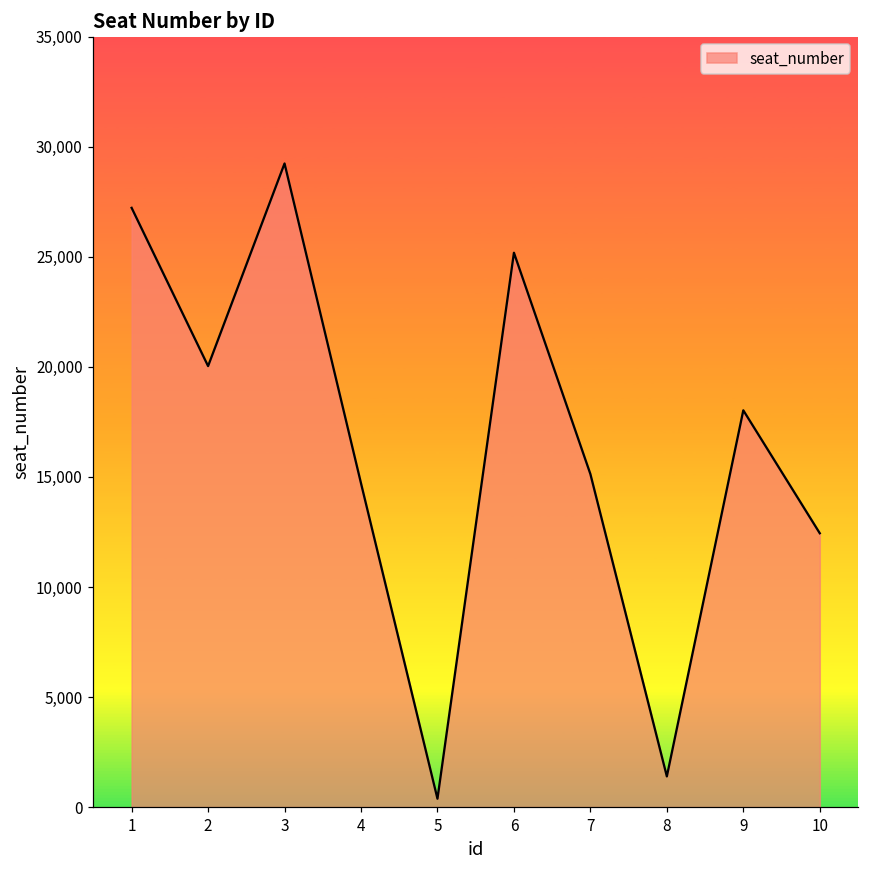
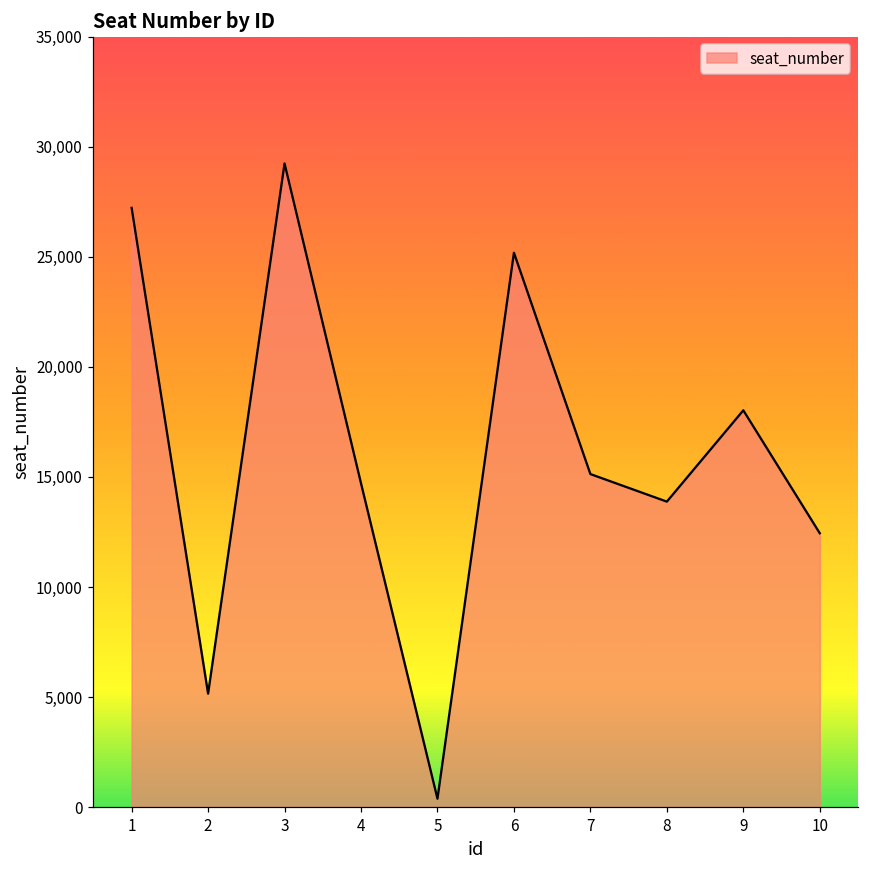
2: 20,000 -> 5,200
8: 1,400 -> 13,900
